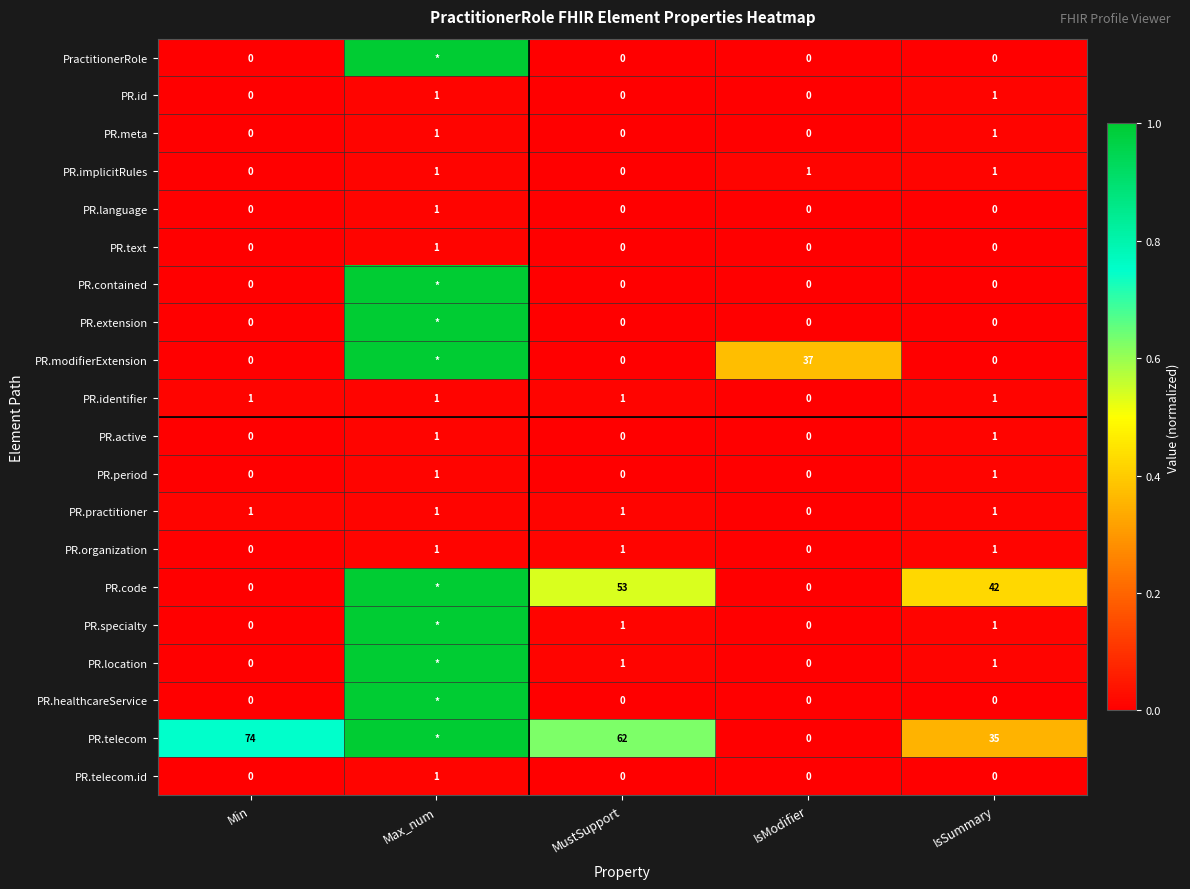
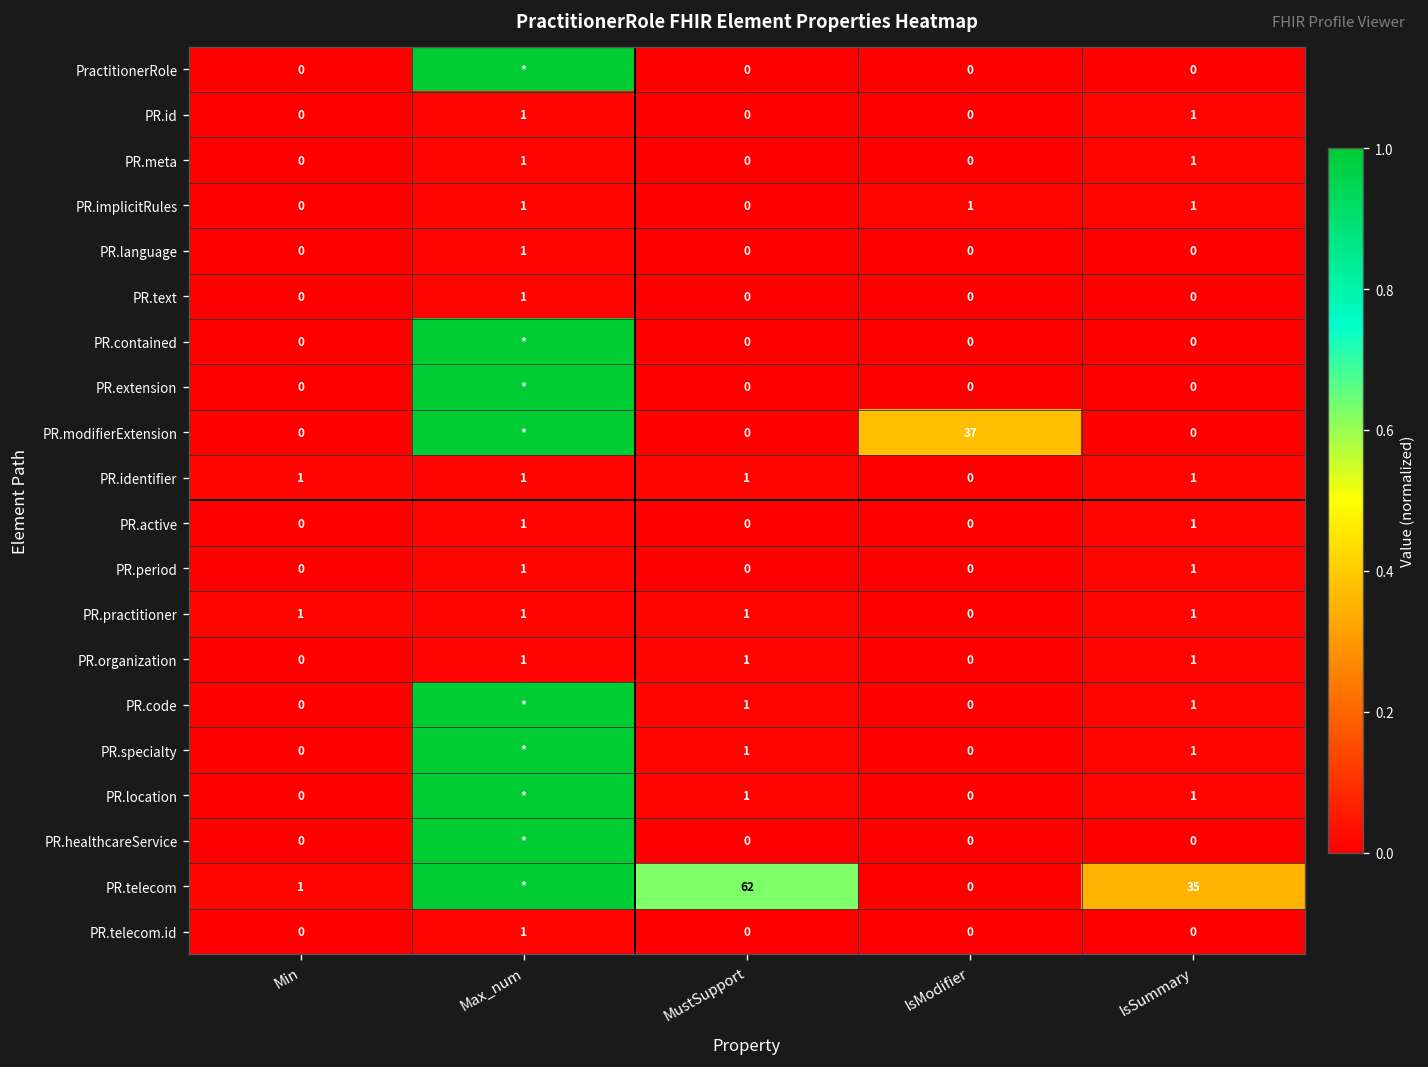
PR.code, MustSupport: 53 -> 1
PR.code, IsSummary: 42 -> 1
PR.telecom, Min: 74 -> 1
